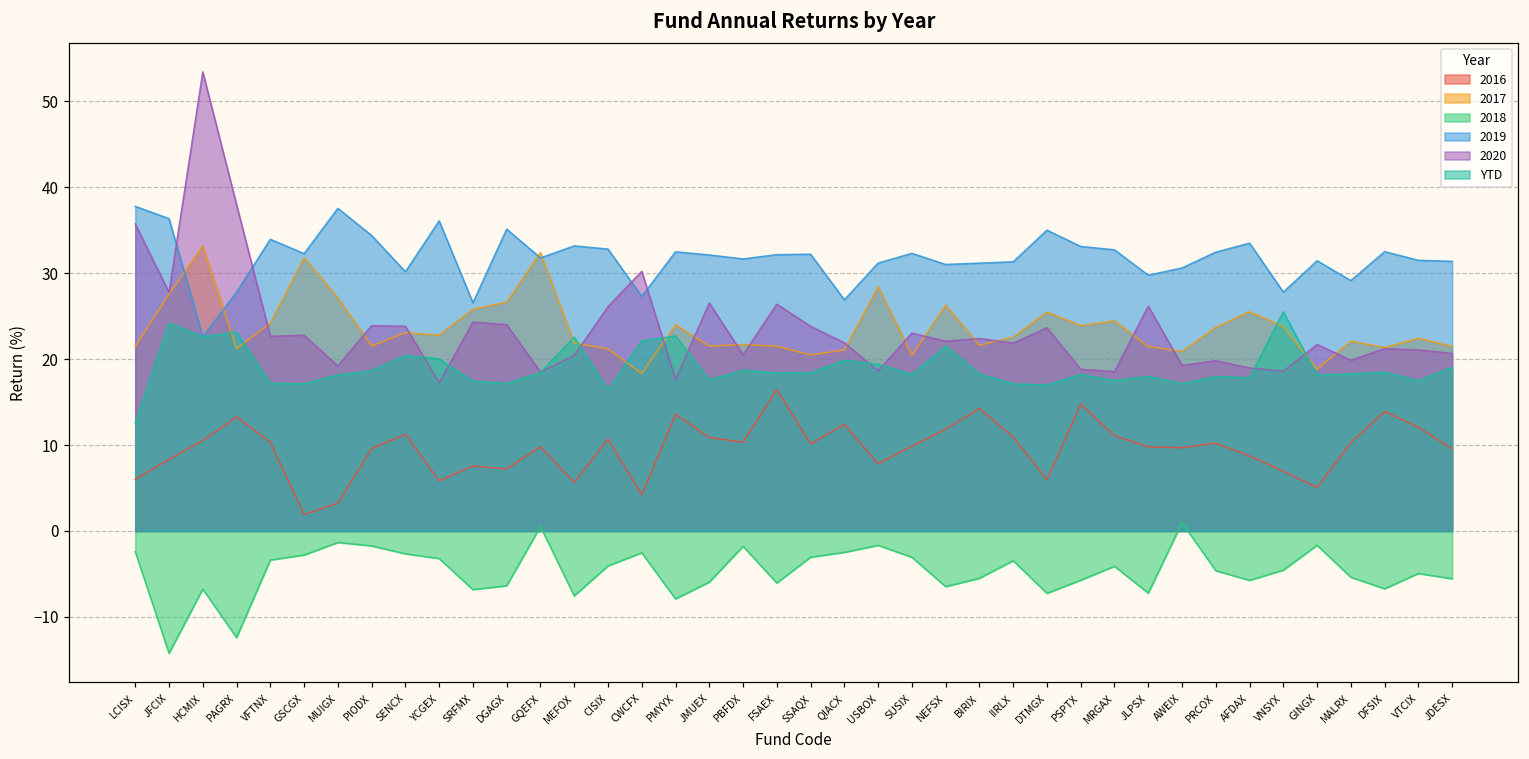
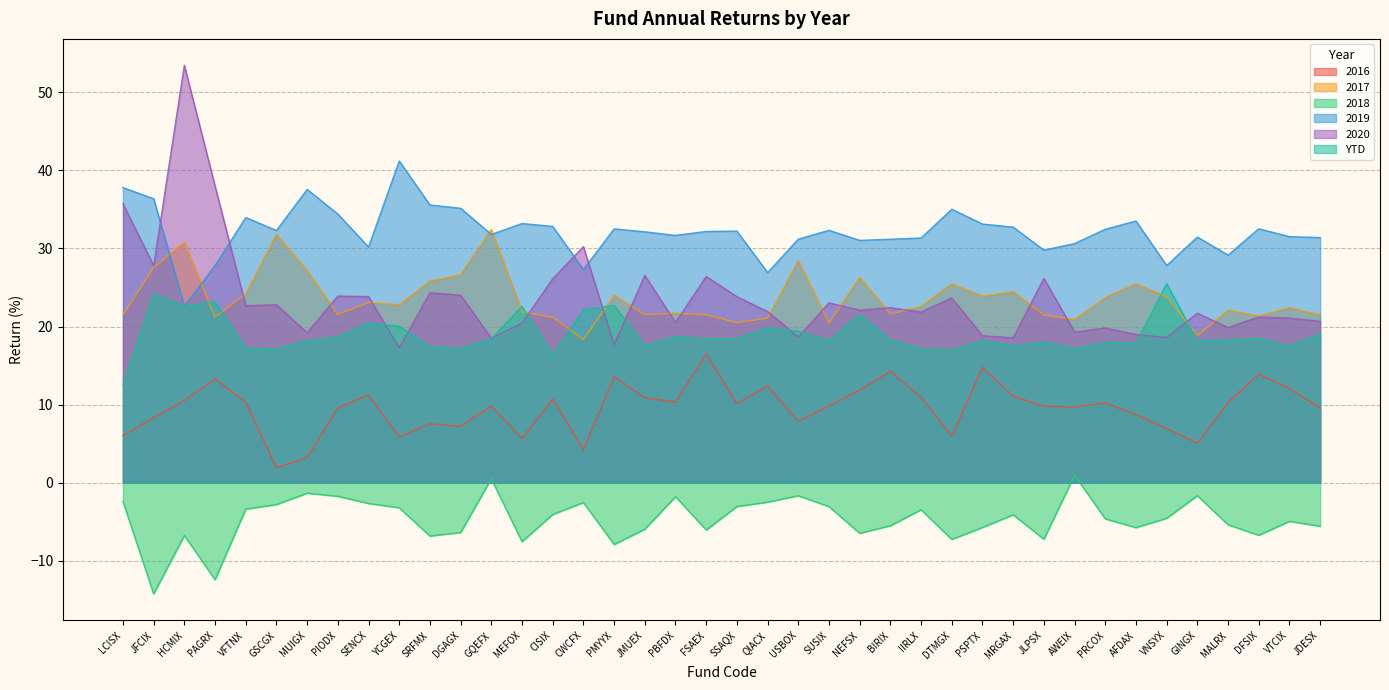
2017, HCMIX: 33 -> 31
2019, YCGEX: 36 -> 41
2019, SRFMX: 27 -> 36
